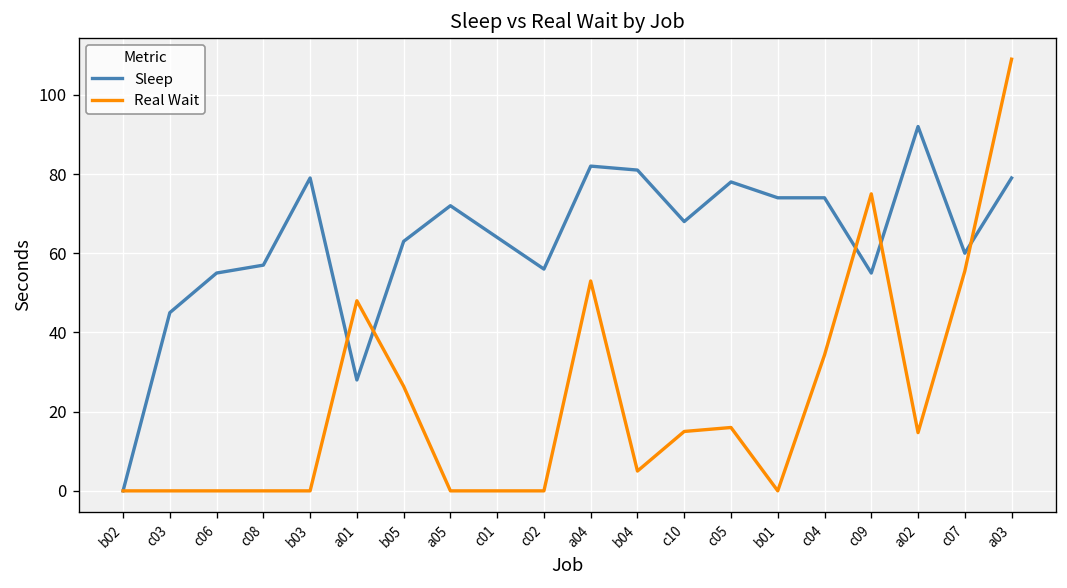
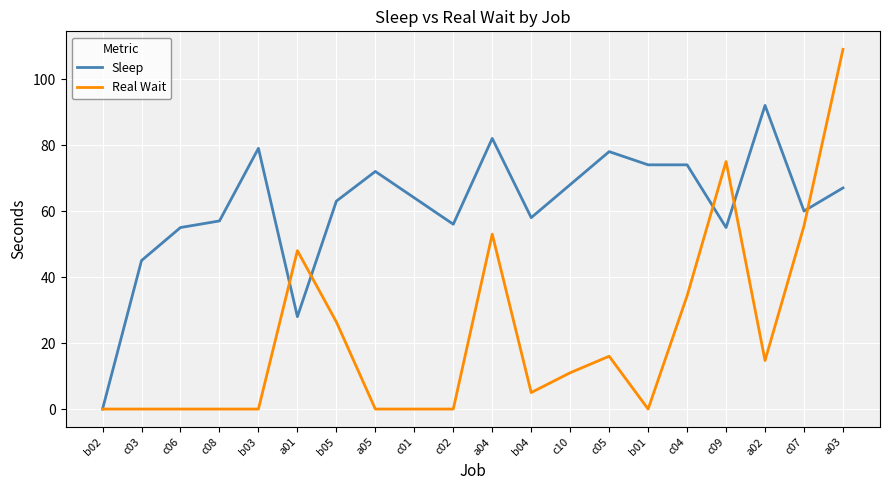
Sleep, b04: 81 -> 58
Real Wait, c10: 15 -> 11
Sleep, a03: 79 -> 67
